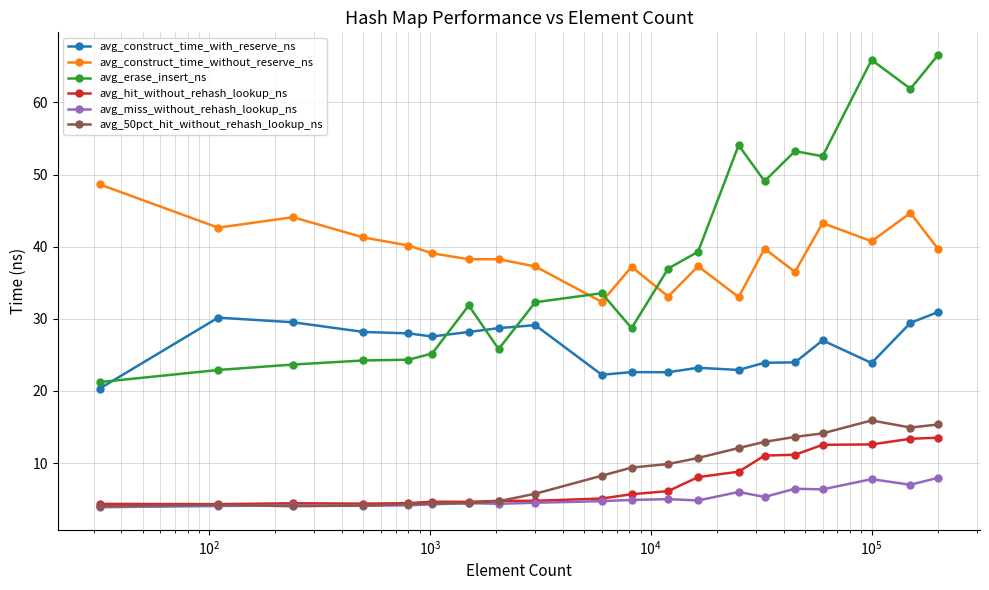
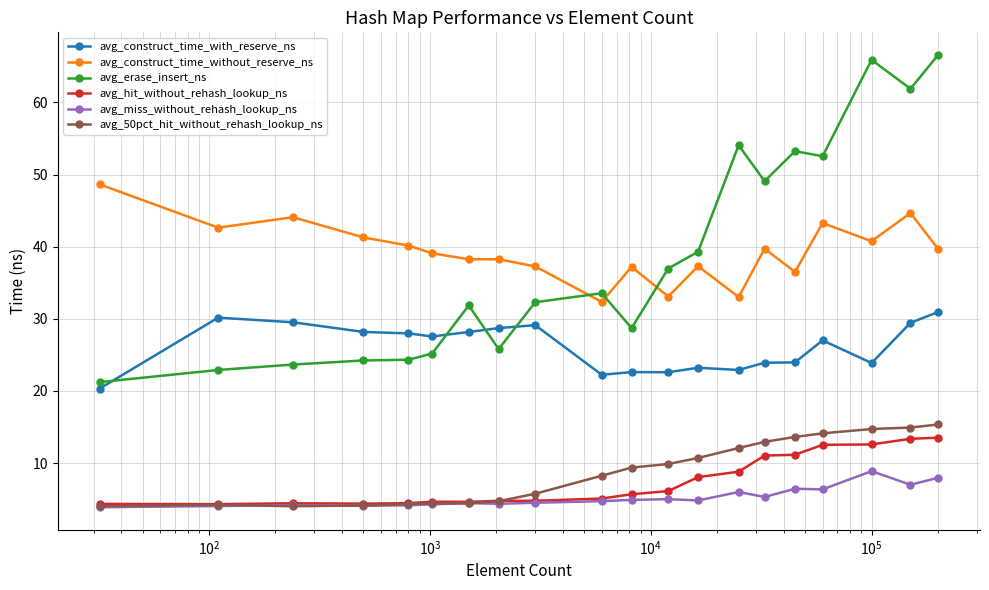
avg_miss_without_rehash_lookup_ns, 10^5: 8 -> 9
avg_50pct_hit_without_rehash_lookup_ns, 10^5: 16 -> 15
